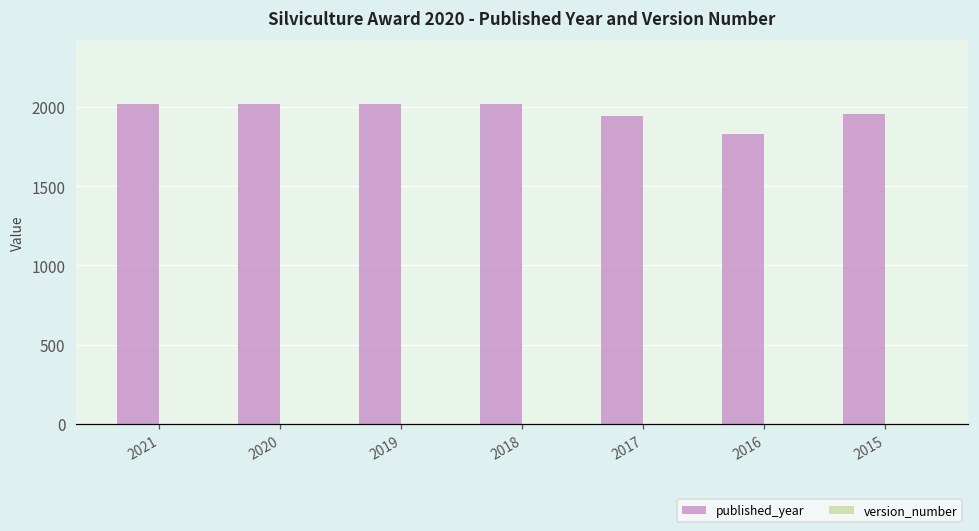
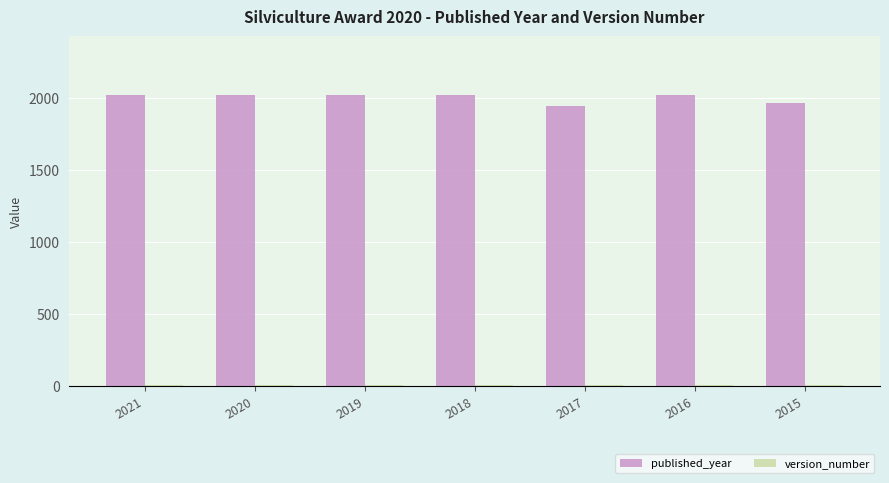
published_year, 2016: 1830 -> 2020
